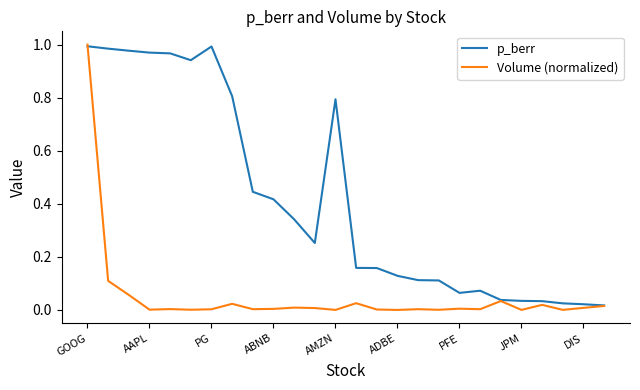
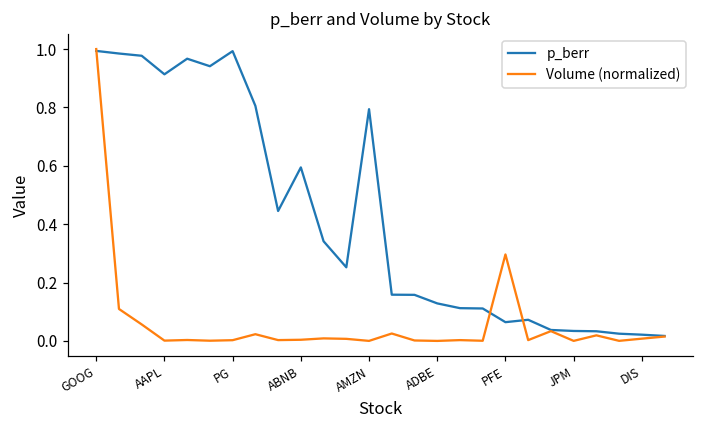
p_berr, AAPL: 0.97 -> 0.91
p_berr, ABNB: 0.42 -> 0.59
Volume (normalized), PFE: 0.00 -> 0.30
